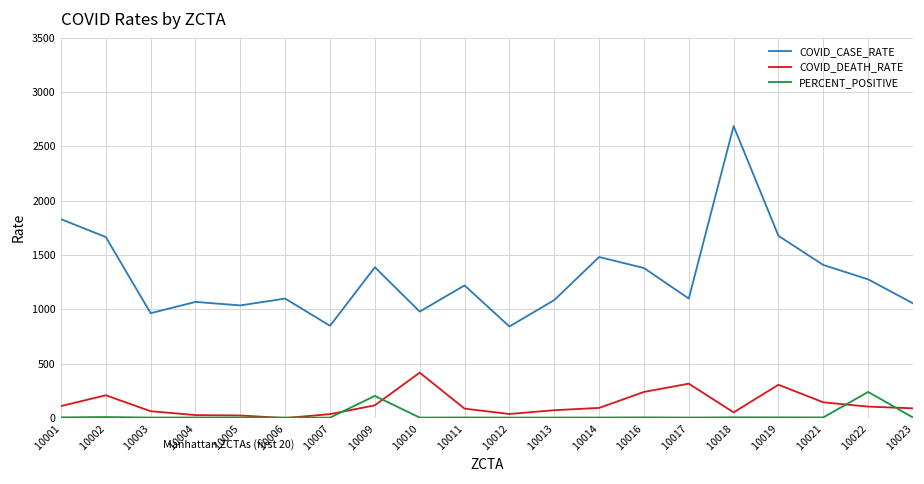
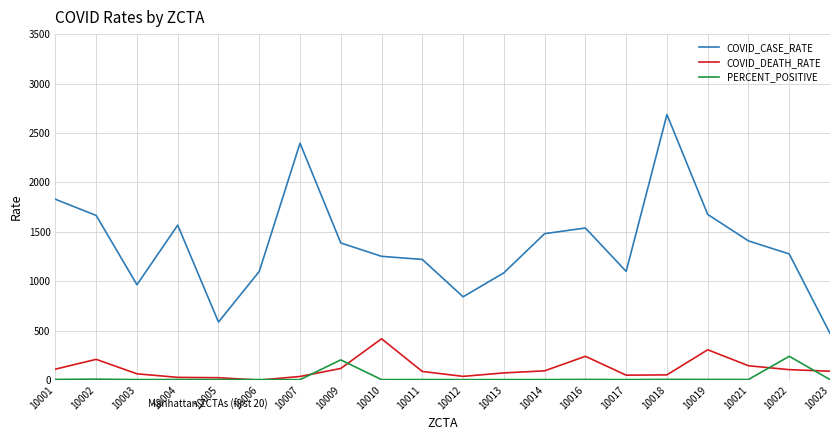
COVID_CASE_RATE, 10004: 1100 -> 1600
COVID_CASE_RATE, 10005: 1000 -> 600
COVID_CASE_RATE, 10007: 800 -> 2400
COVID_CASE_RATE, 10010: 1000 -> 1300
COVID_CASE_RATE, 10016: 1400 -> 1500
COVID_DEATH_RATE, 10017: 300 -> 0
COVID_CASE_RATE, 10023: 1100 -> 500
